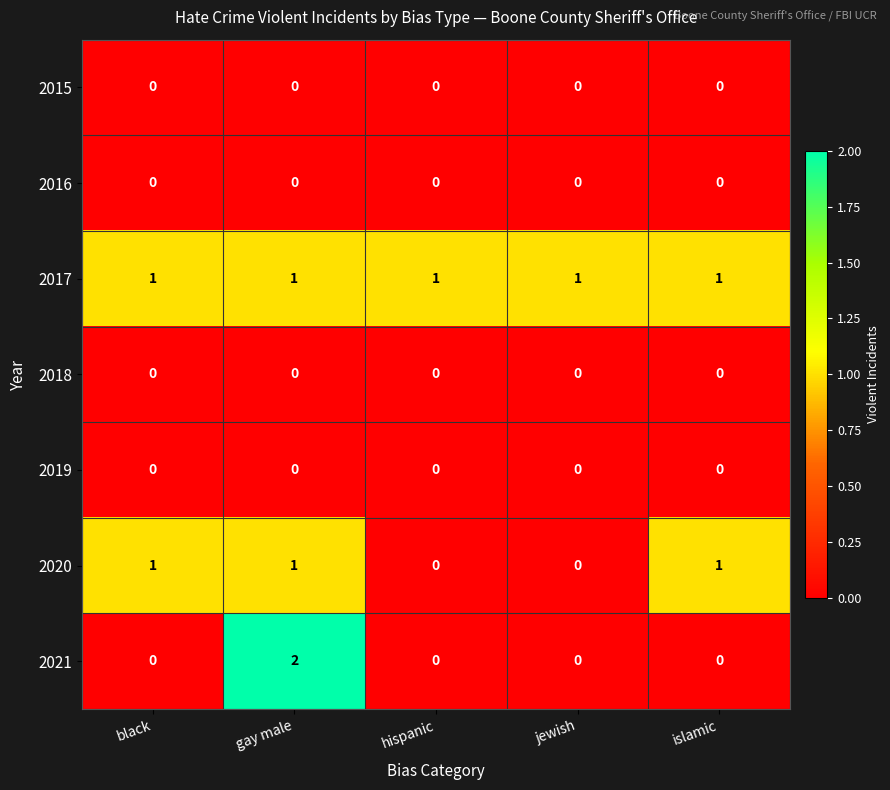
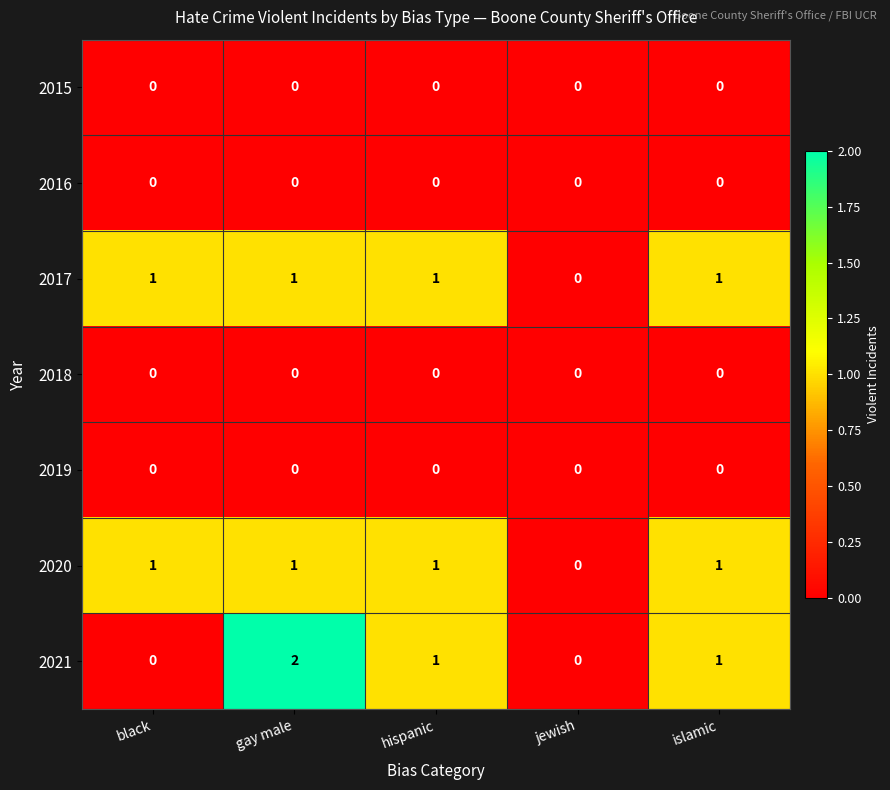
2017, jewish: 1 -> 0
2020, hispanic: 0 -> 1
2021, hispanic: 0 -> 1
2021, islamic: 0 -> 1
